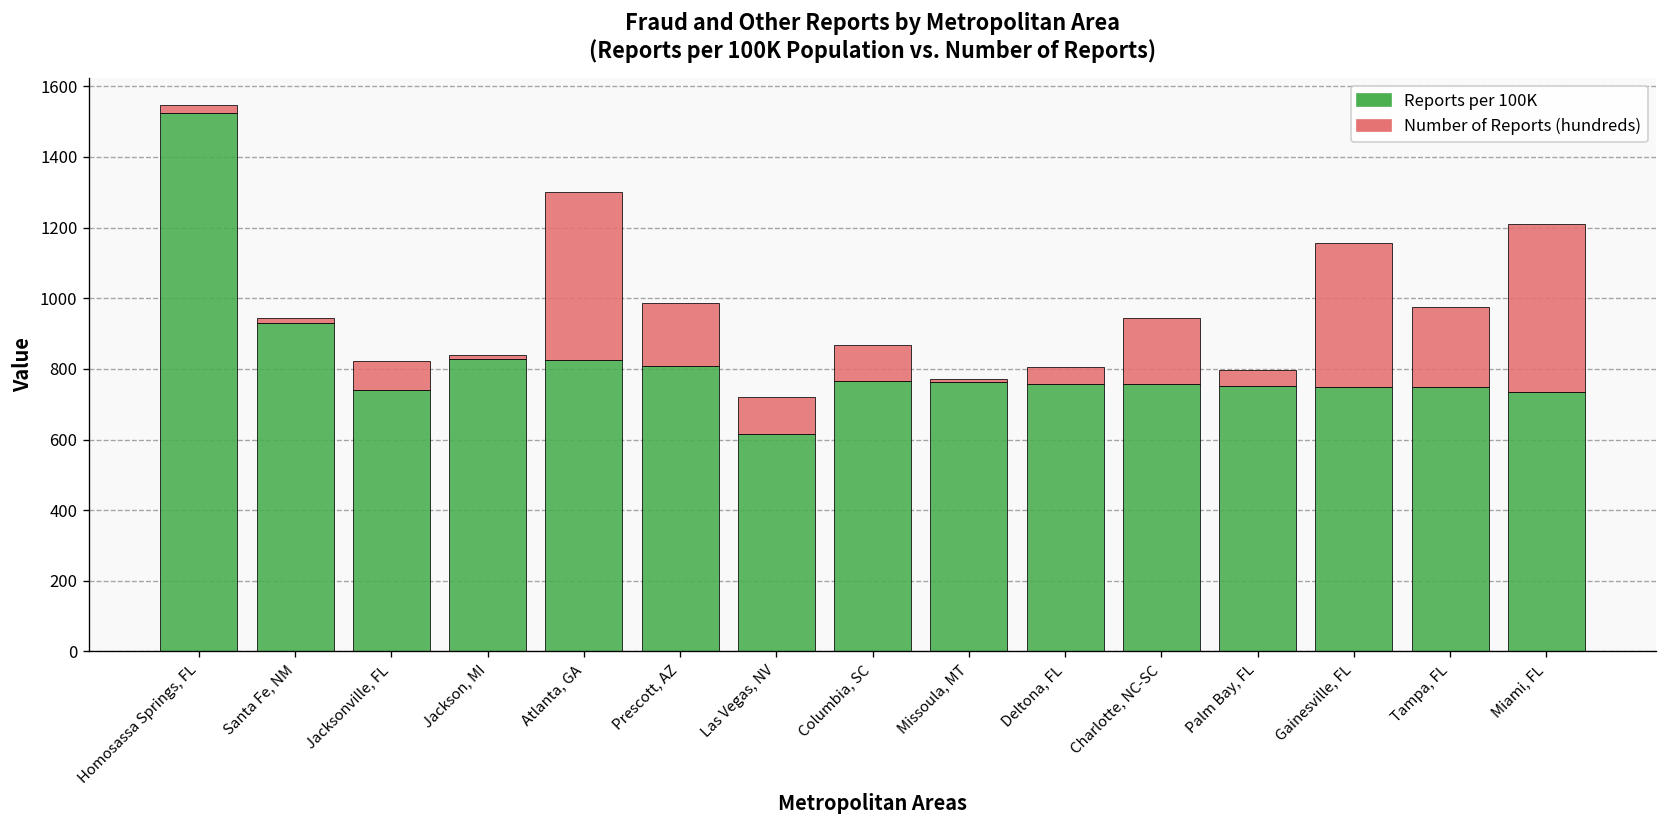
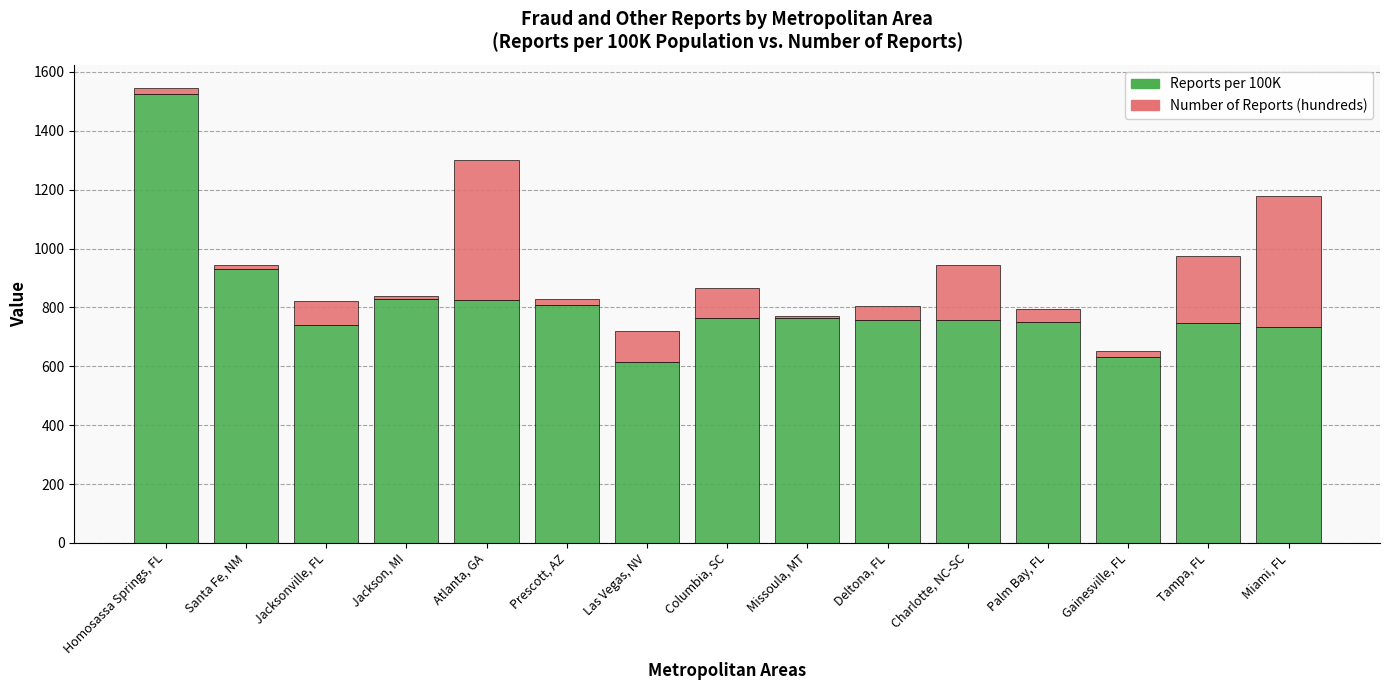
Number of Reports (hundreds), Prescott, AZ: 180 -> 20
Reports per 100K, Gainesville, FL: 750 -> 630
Number of Reports (hundreds), Gainesville, FL: 410 -> 20
Number of Reports (hundreds), Miami, FL: 480 -> 450
